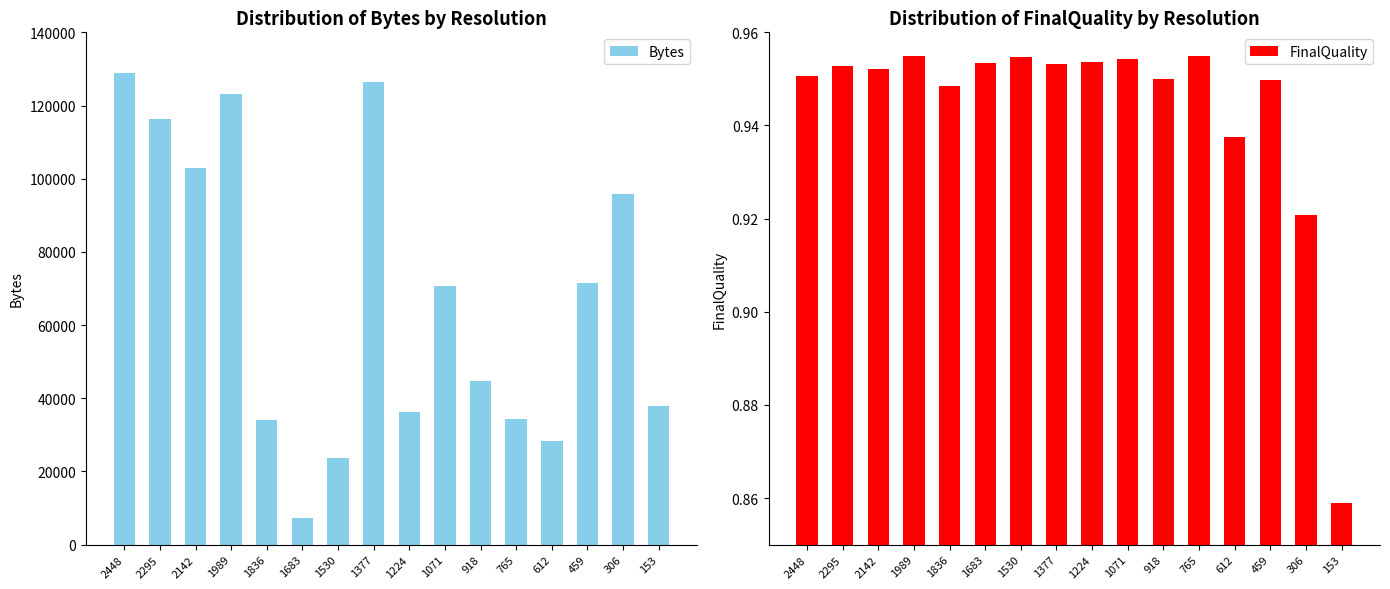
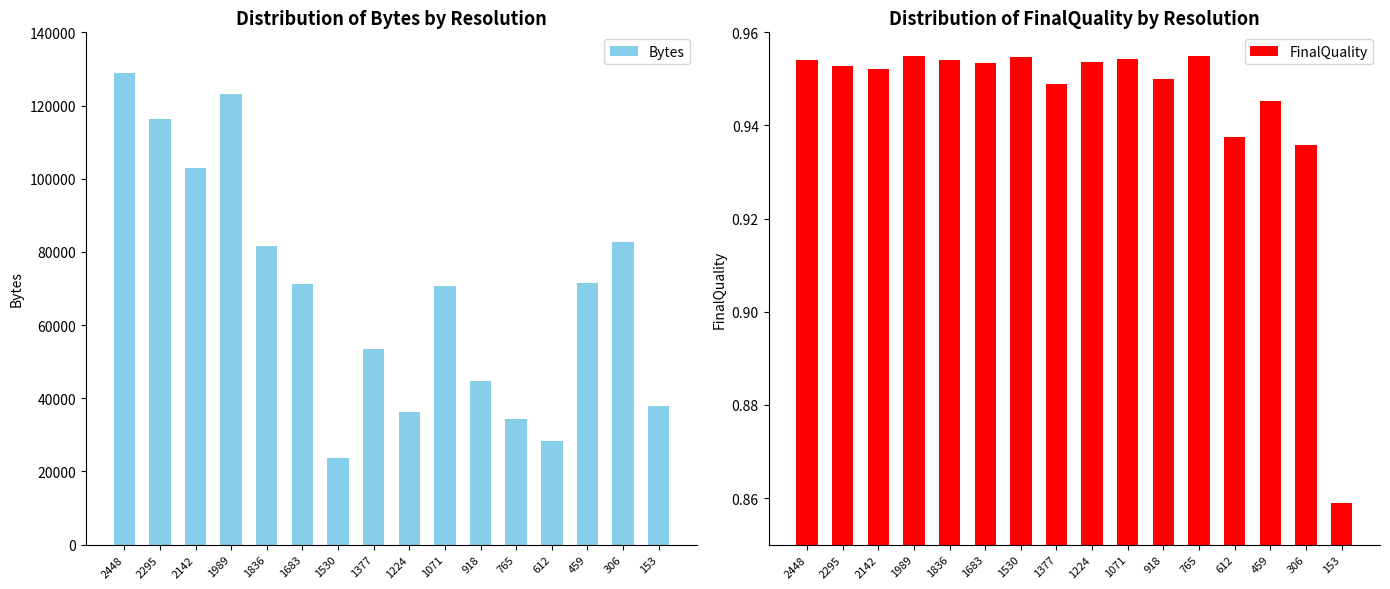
Distribution of Bytes by Resolution, 1836: 34000 -> 82000
Distribution of Bytes by Resolution, 1683: 7000 -> 71000
Distribution of Bytes by Resolution, 1377: 126000 -> 53000
Distribution of Bytes by Resolution, 306: 96000 -> 83000
Distribution of FinalQuality by Resolution, 2448: 0.951 -> 0.954
Distribution of FinalQuality by Resolution, 1836: 0.948 -> 0.954
Distribution of FinalQuality by Resolution, 1377: 0.953 -> 0.949
Distribution of FinalQuality by Resolution, 459: 0.950 -> 0.945
Distribution of FinalQuality by Resolution, 306: 0.921 -> 0.936
